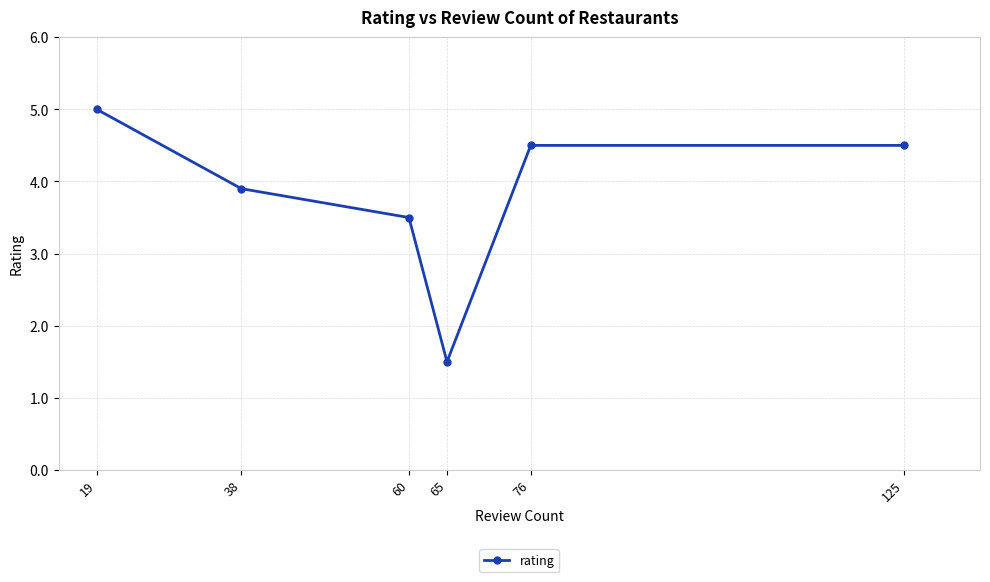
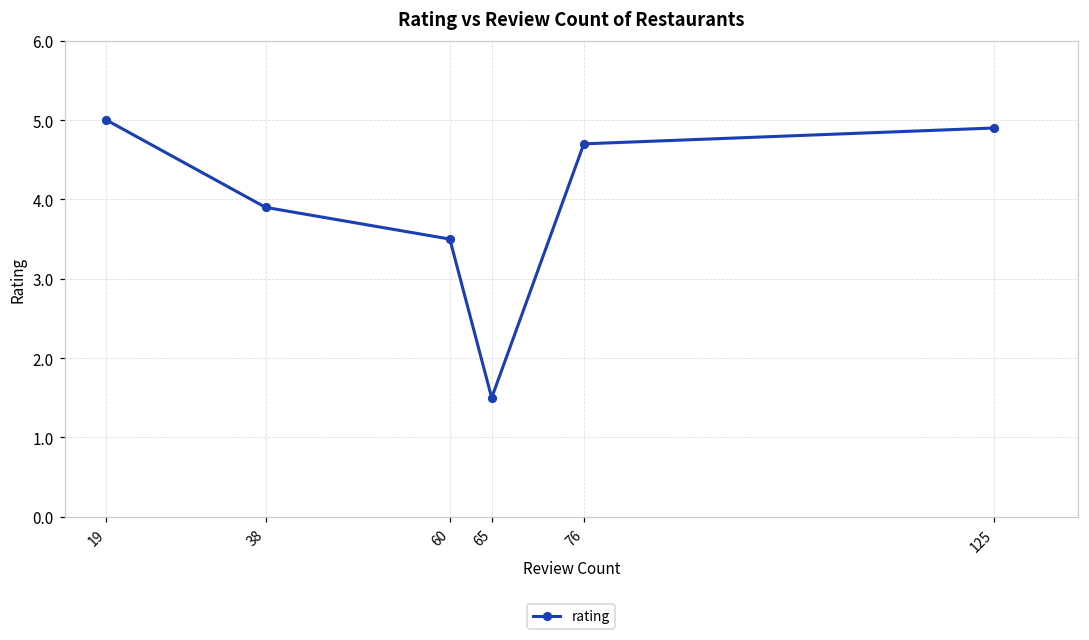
76: 4.5 -> 4.7
125: 4.5 -> 4.9
